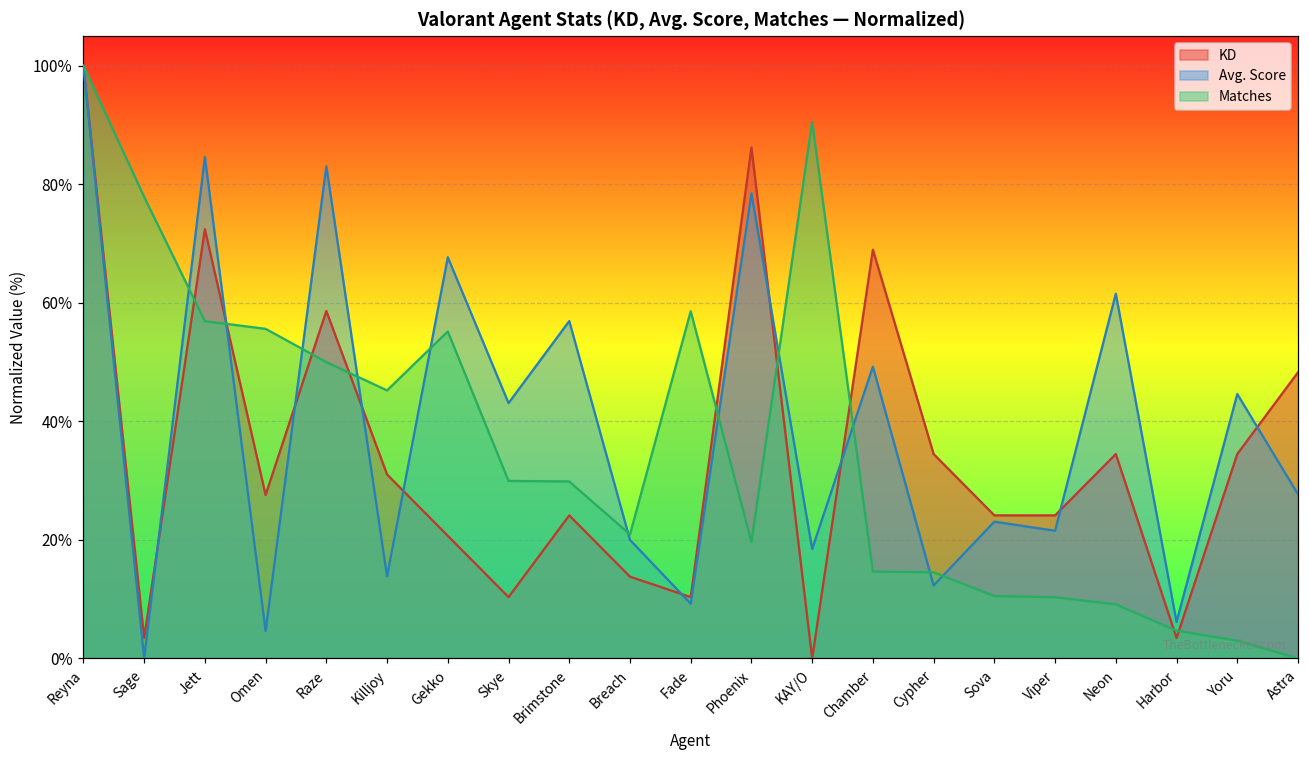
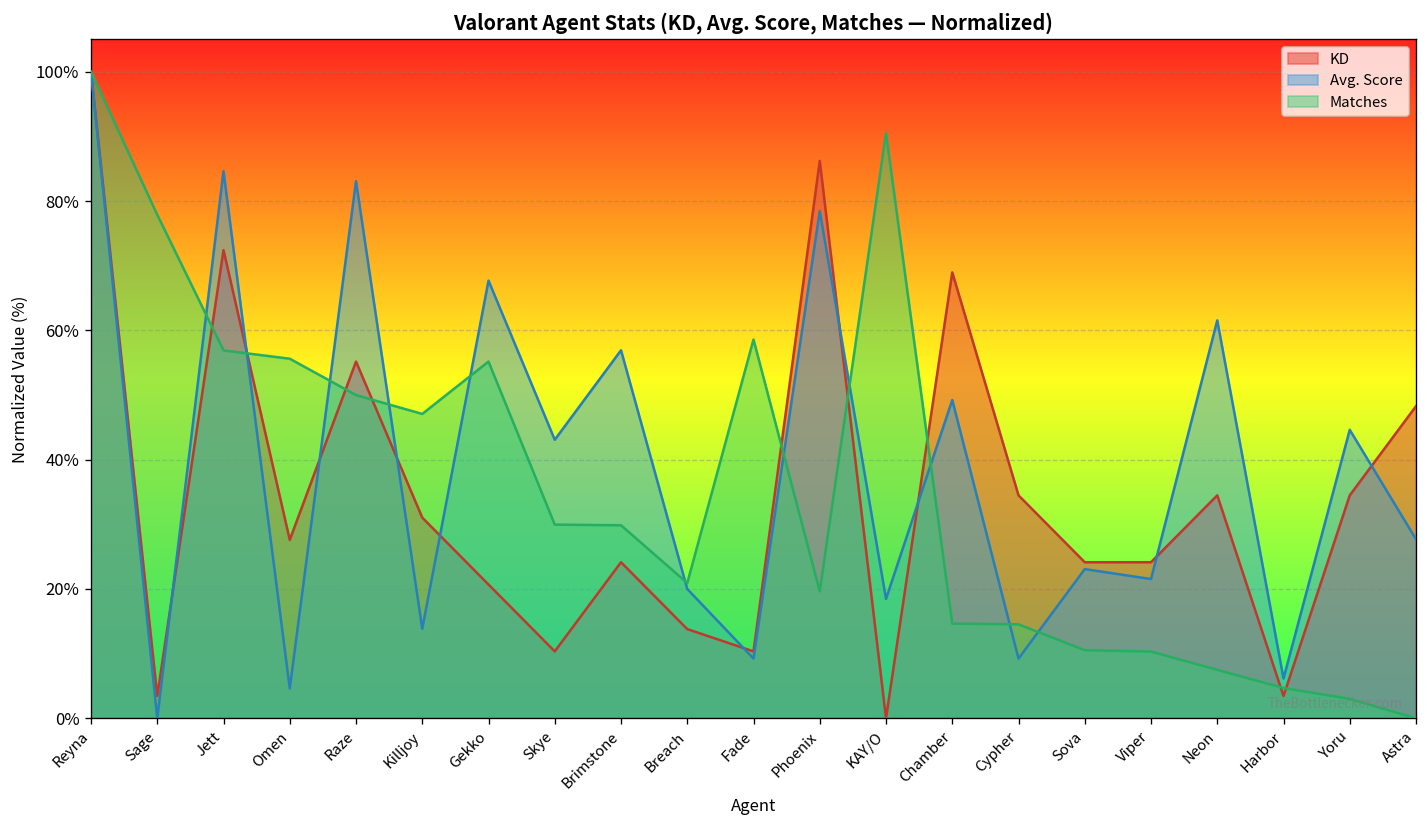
KD, Raze: 59% -> 55%
Matches, Killjoy: 45% -> 47%
Avg. Score, Cypher: 12% -> 9%
Matches, Neon: 9% -> 7%
